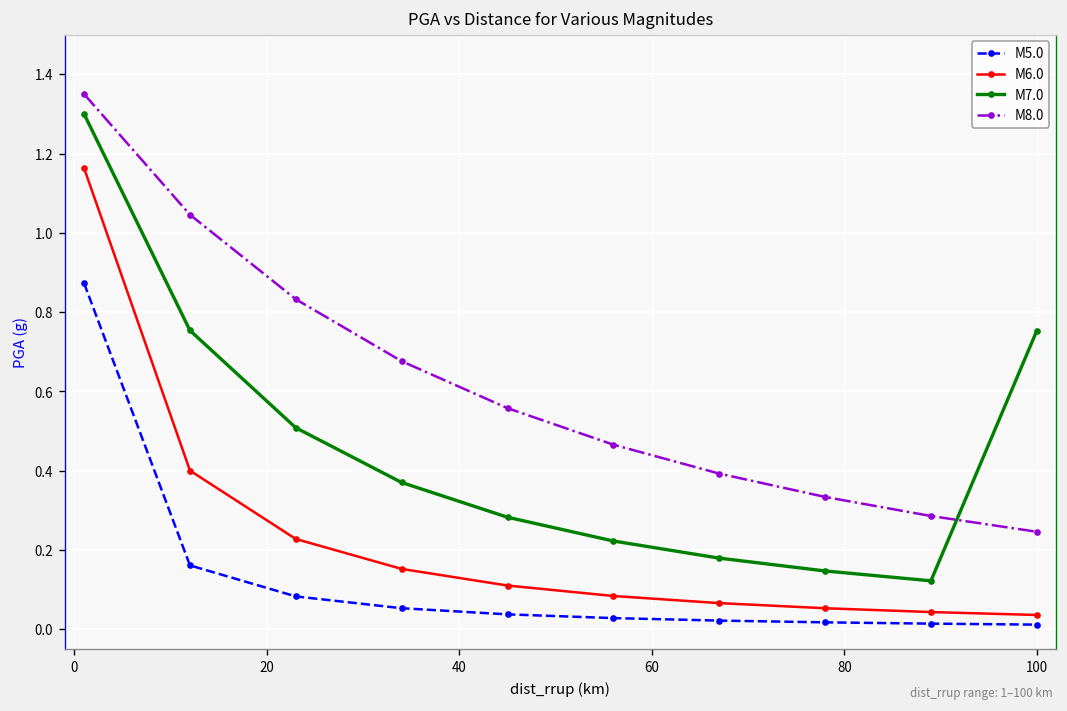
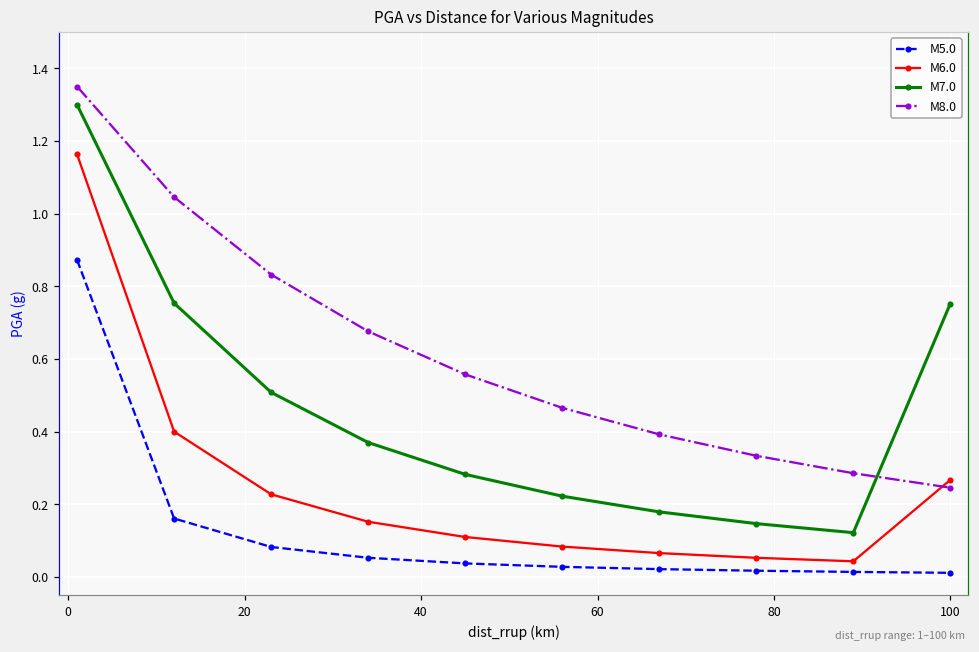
M6.0, 100: 0.04 -> 0.27
